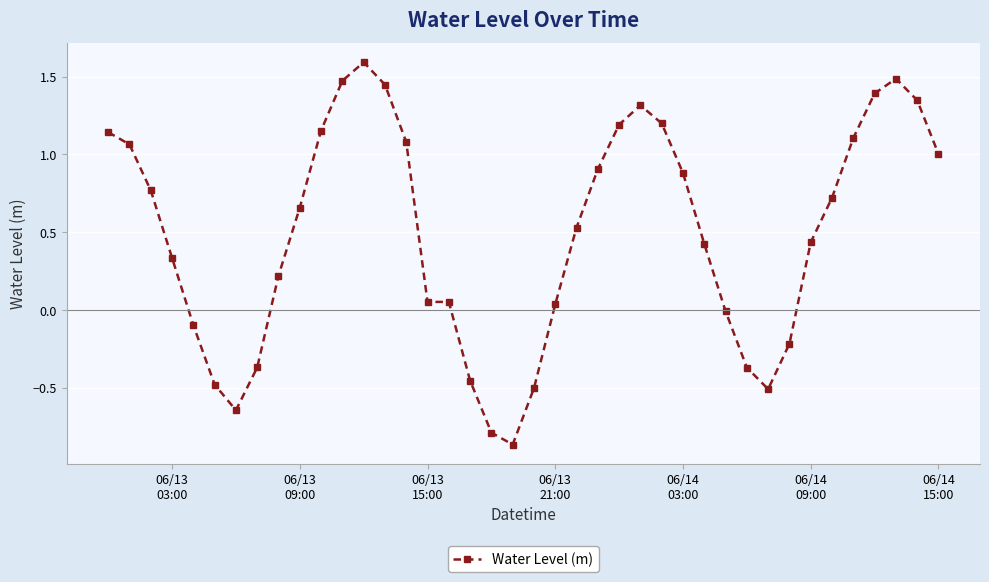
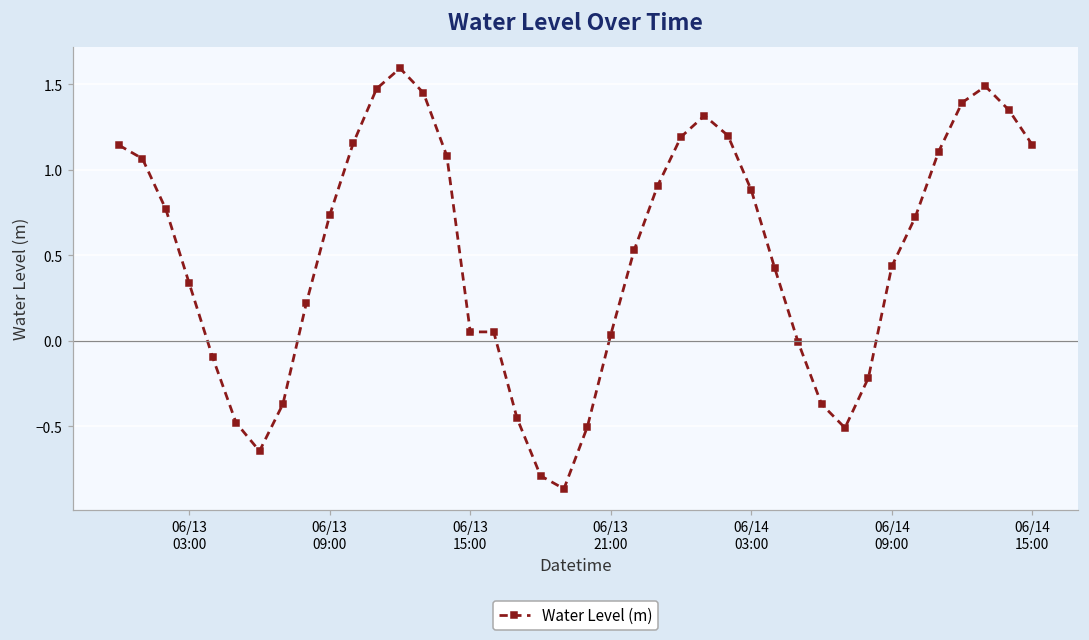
06/13 09:00: 0.66 -> 0.73
06/14 15:00: 1.00 -> 1.14
